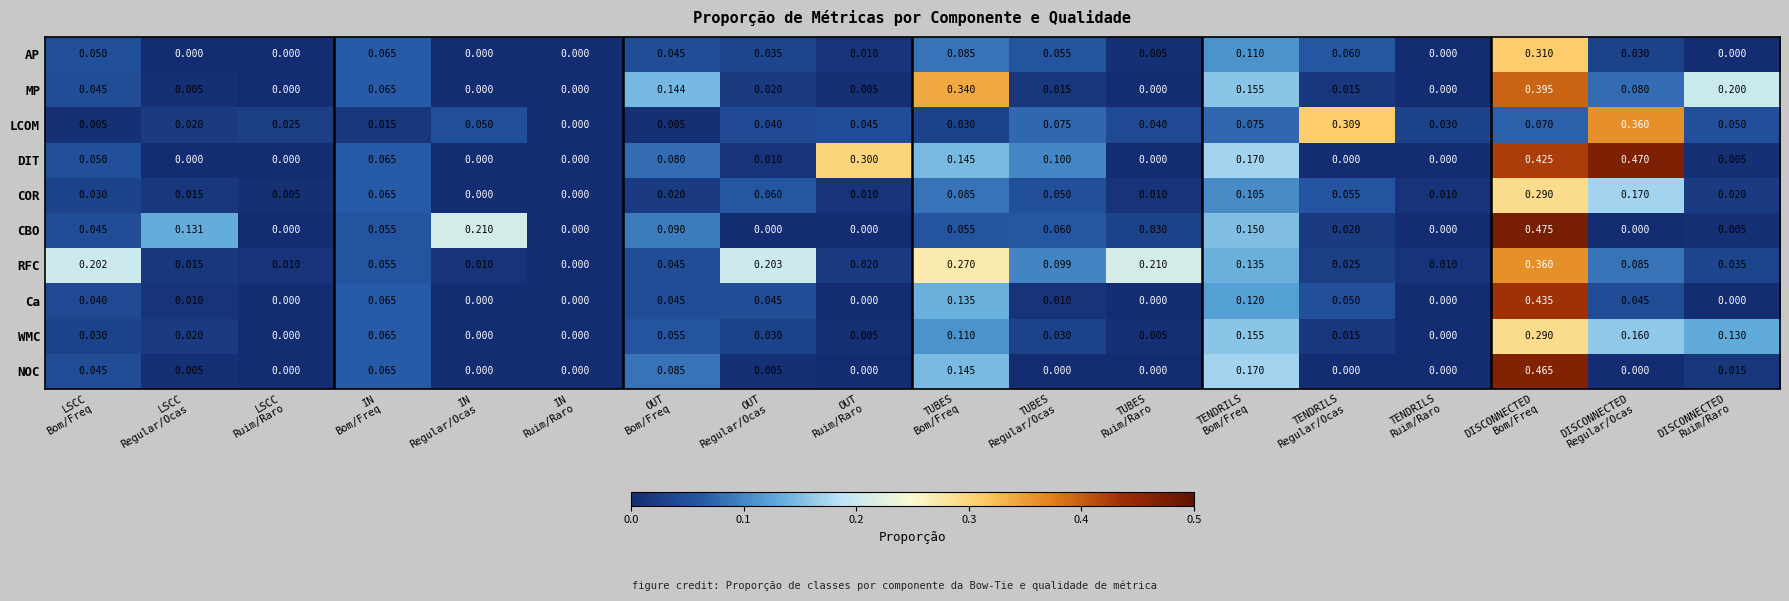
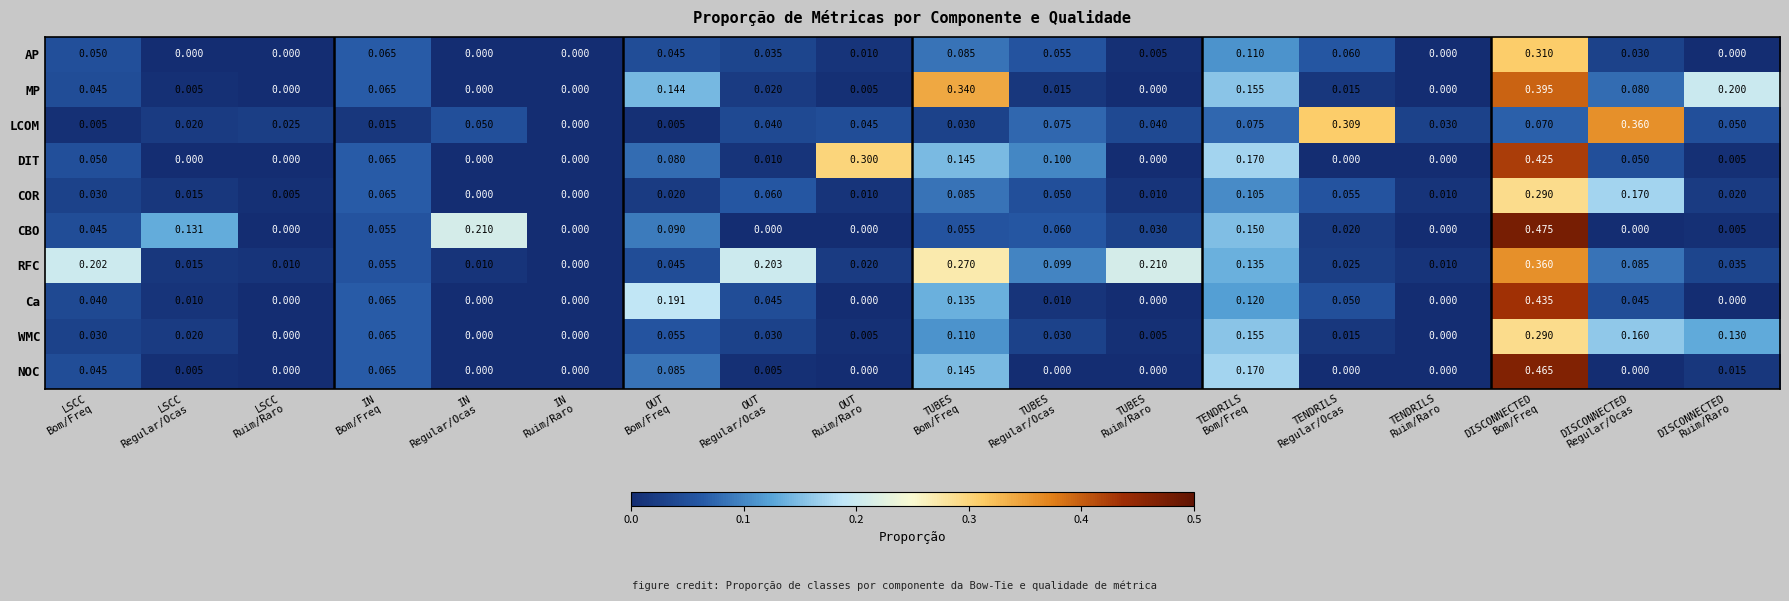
DIT, DISCONNECTED Regular/Ocas: 0.470 -> 0.050
Ca, OUT Bom/Freq: 0.045 -> 0.191
